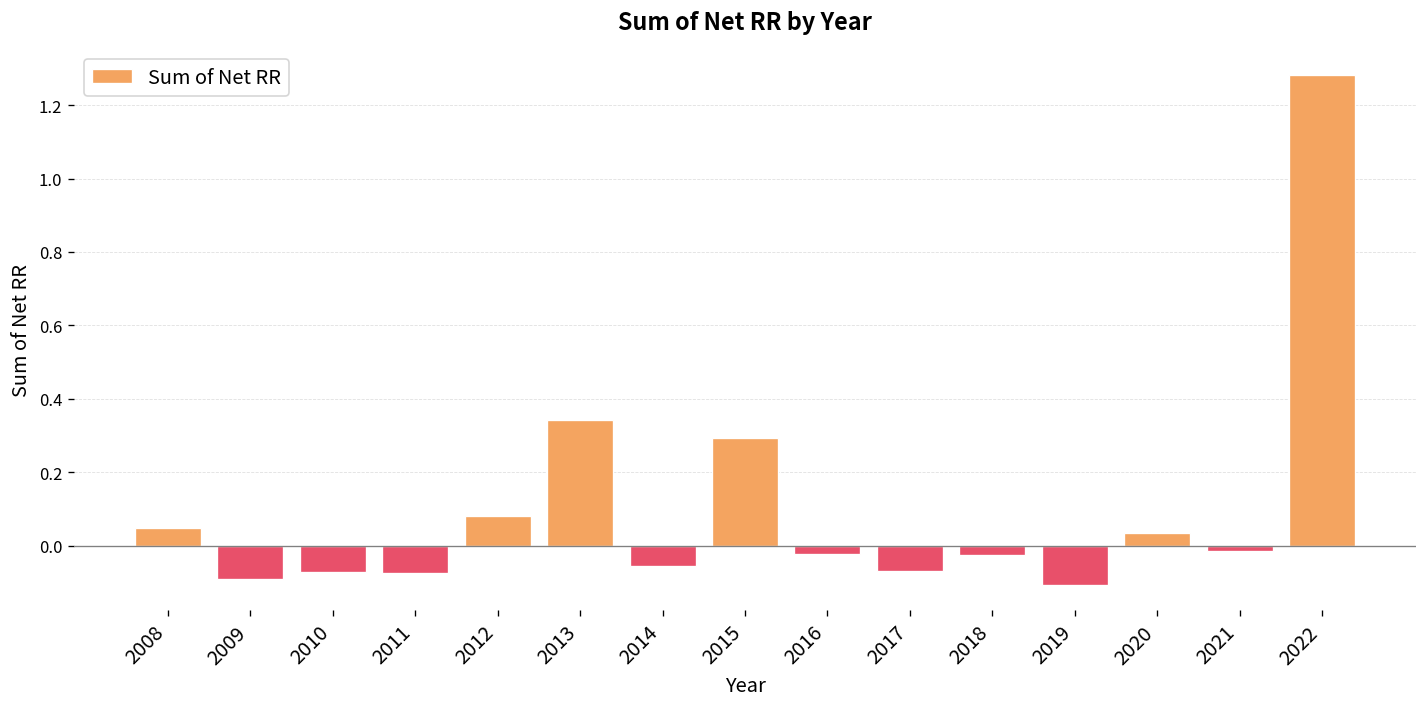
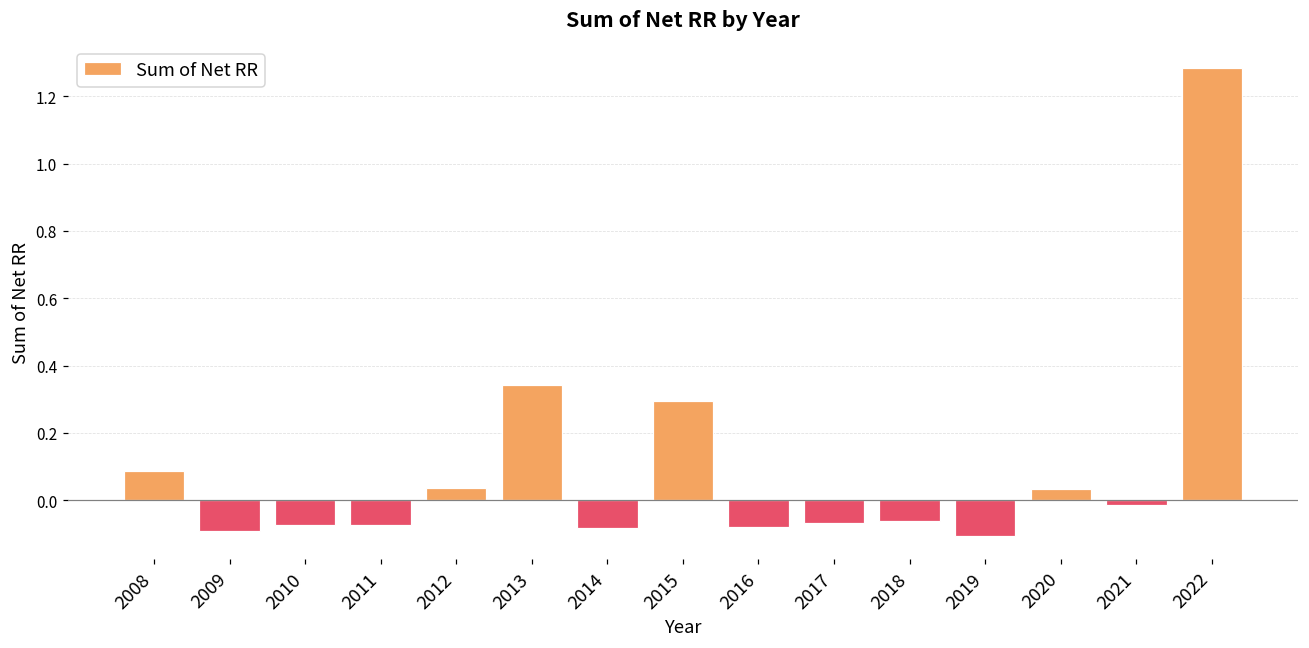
2008: 0.05 -> 0.09
2012: 0.08 -> 0.04
2014: -0.06 -> -0.08
2016: -0.02 -> -0.08
2018: -0.02 -> -0.06
